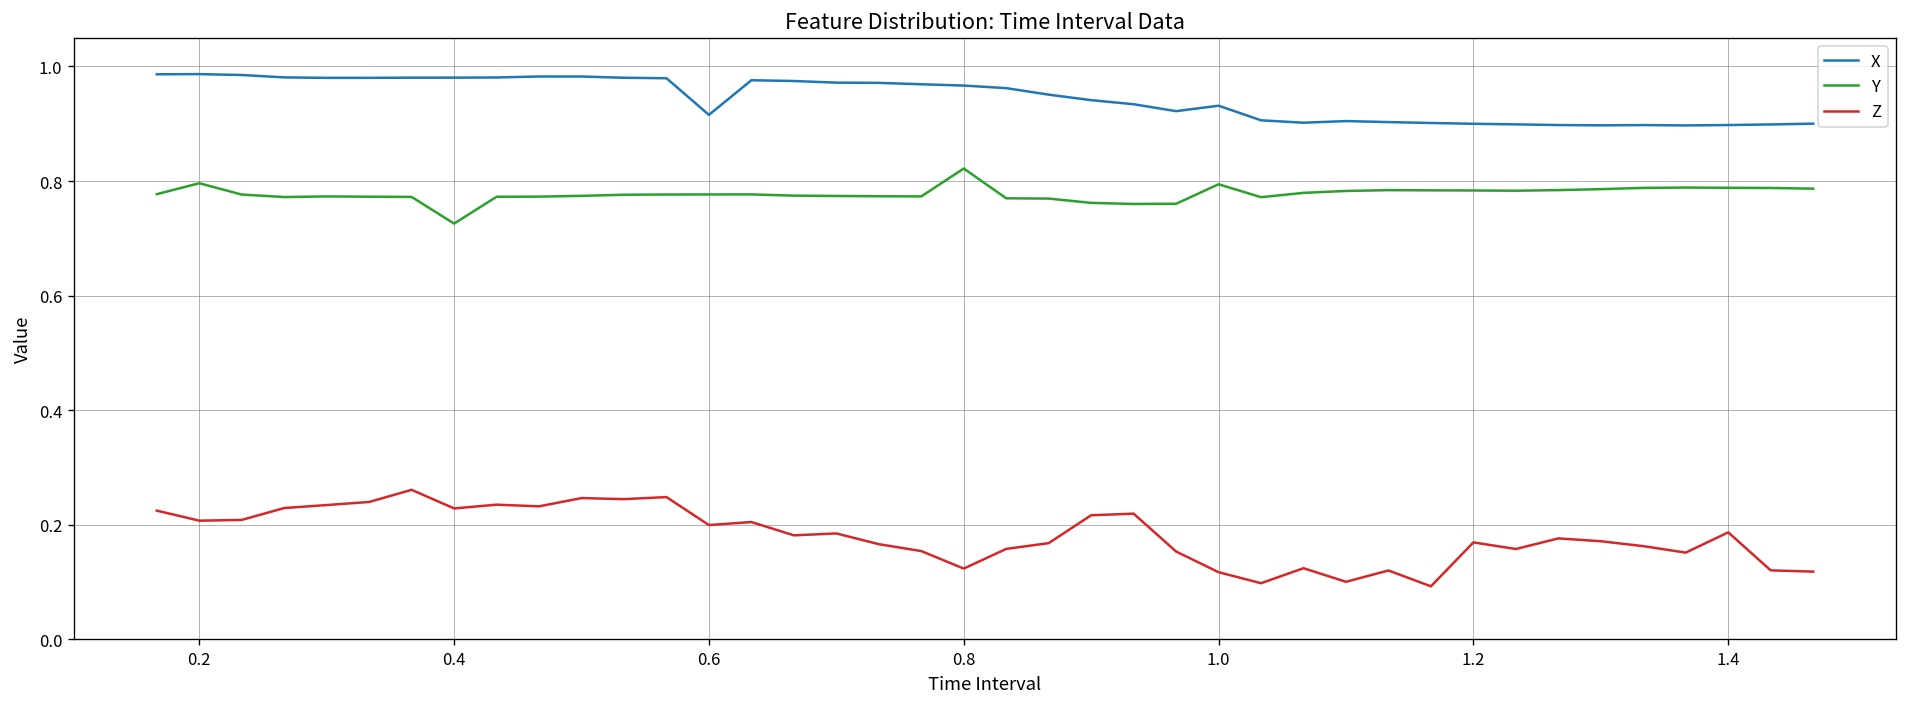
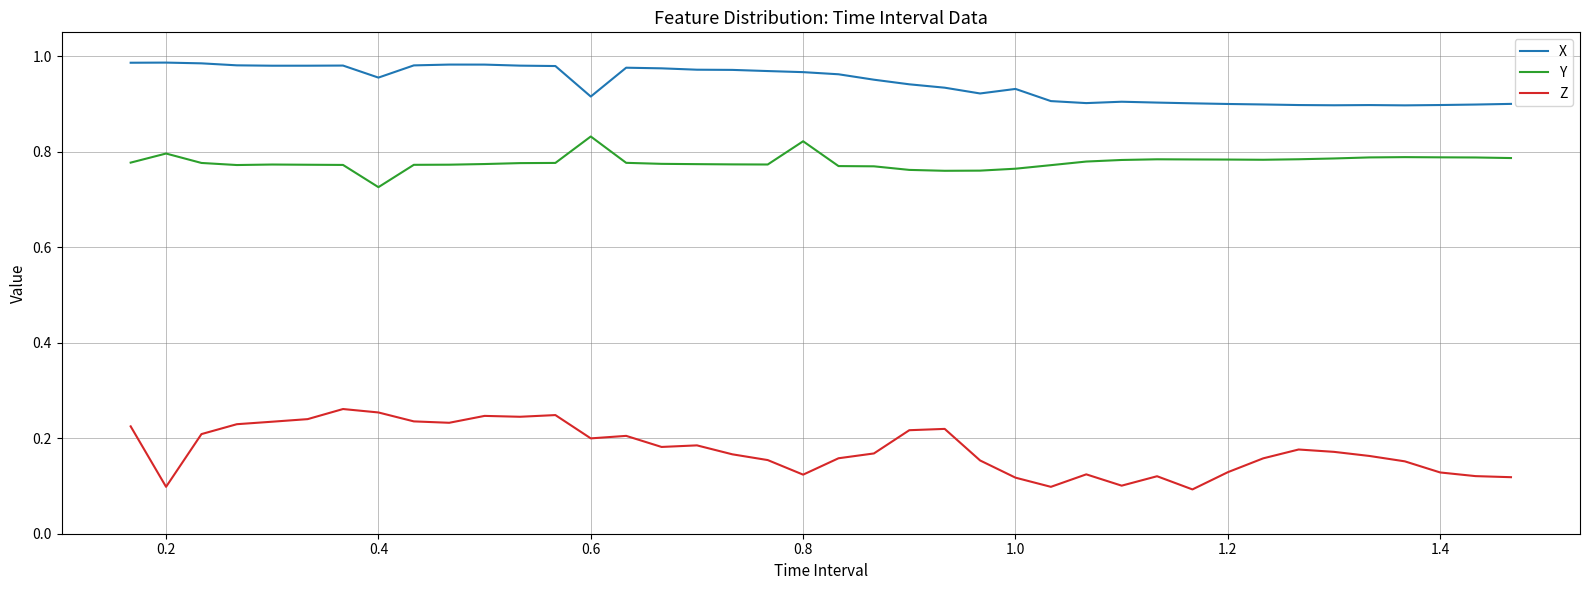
Z, 0.2: 0.21 -> 0.10
X, 0.4: 0.98 -> 0.96
Z, 0.4: 0.23 -> 0.25
Y, 0.6: 0.78 -> 0.83
Y, 1.0: 0.79 -> 0.76
Z, 1.2: 0.17 -> 0.13
Z, 1.4: 0.19 -> 0.13
